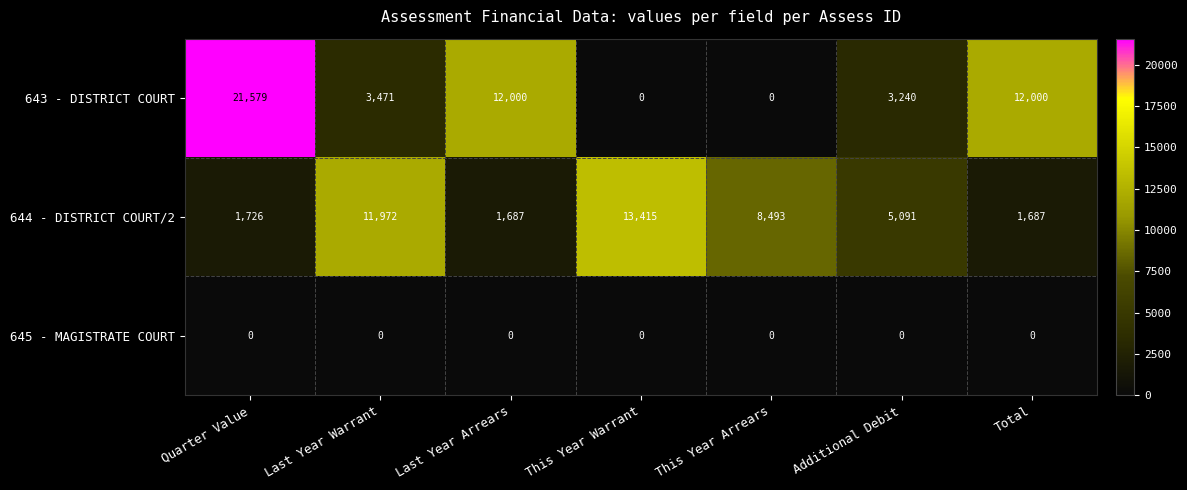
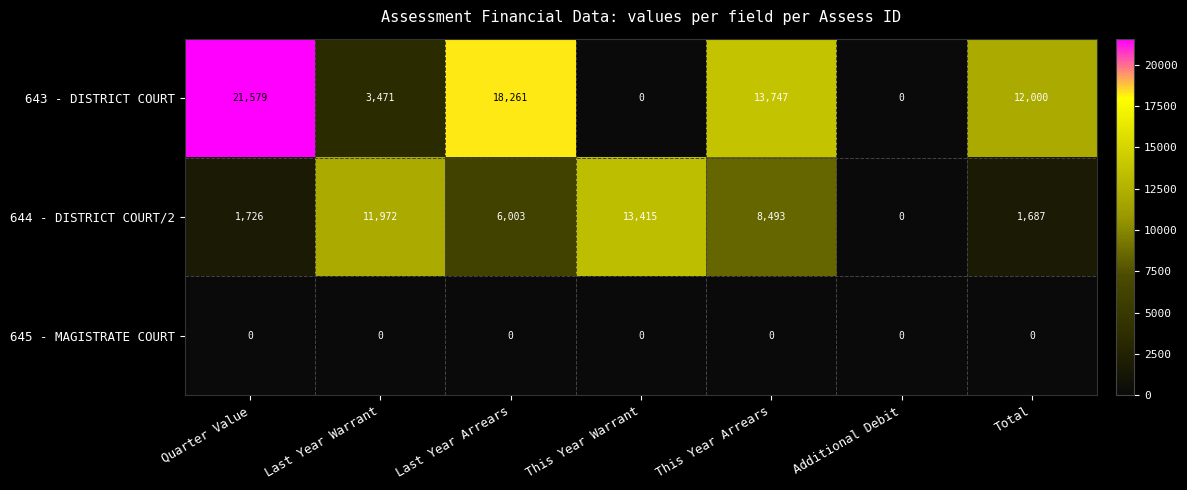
643 - DISTRICT COURT, Last Year Arrears: 12,000 -> 18,261
643 - DISTRICT COURT, This Year Arrears: 0 -> 13,747
643 - DISTRICT COURT, Additional Debit: 3,240 -> 0
644 - DISTRICT COURT/2, Last Year Arrears: 1,687 -> 6,003
644 - DISTRICT COURT/2, Additional Debit: 5,091 -> 0
